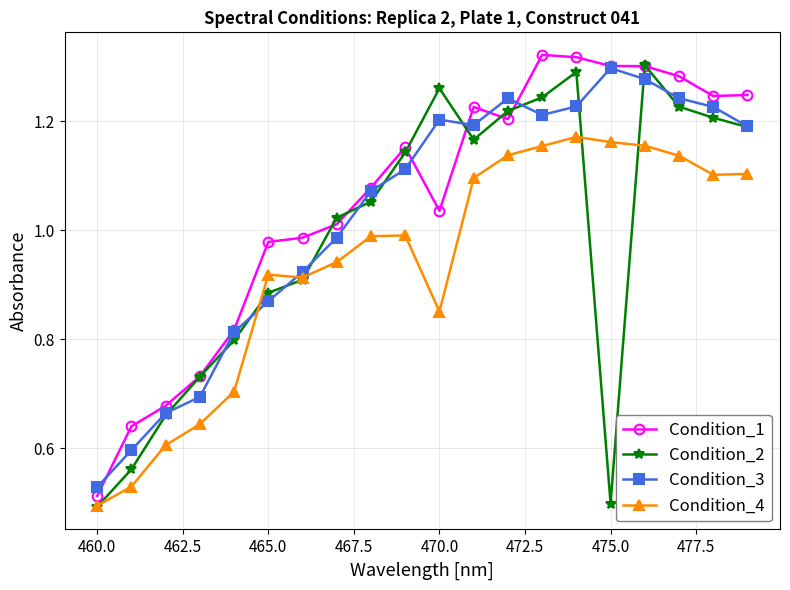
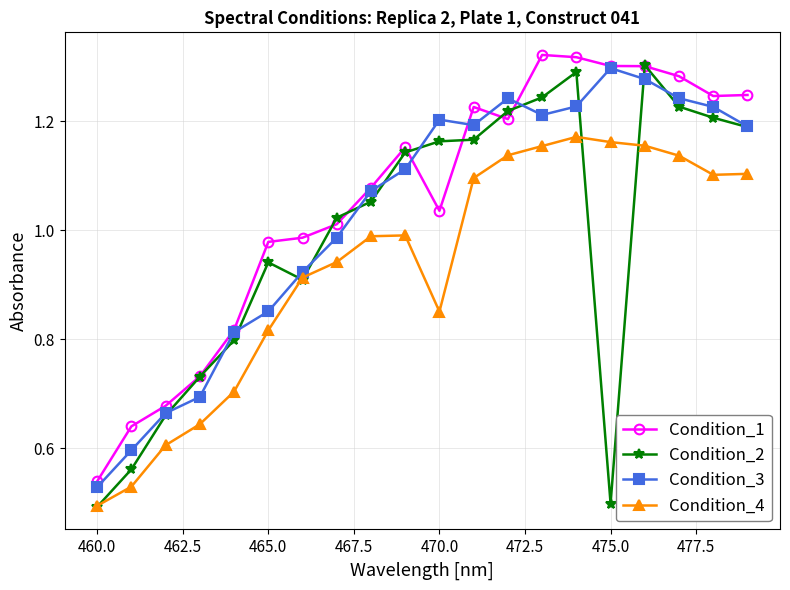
Condition_1, 460.0: 0.51 -> 0.54
Condition_2, 465.0: 0.88 -> 0.94
Condition_3, 465.0: 0.87 -> 0.85
Condition_4, 465.0: 0.92 -> 0.82
Condition_2, 470.0: 1.26 -> 1.16
